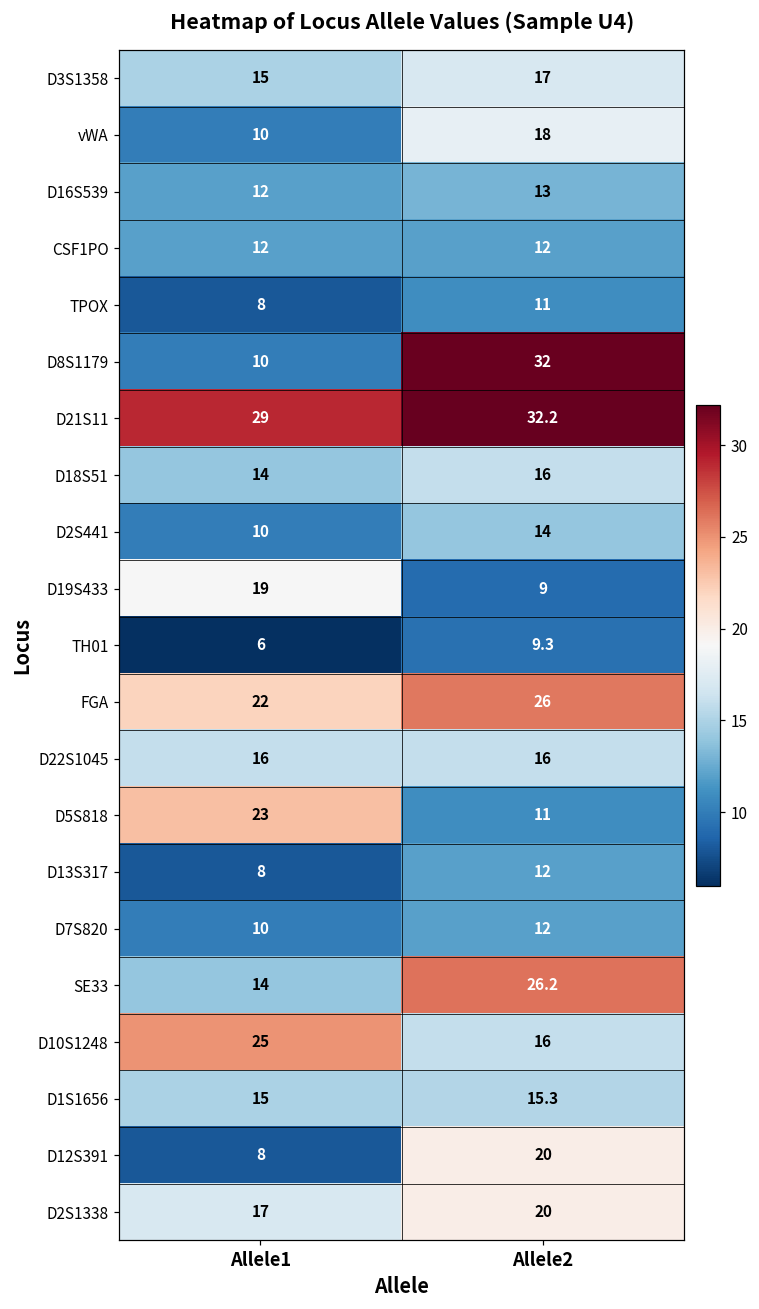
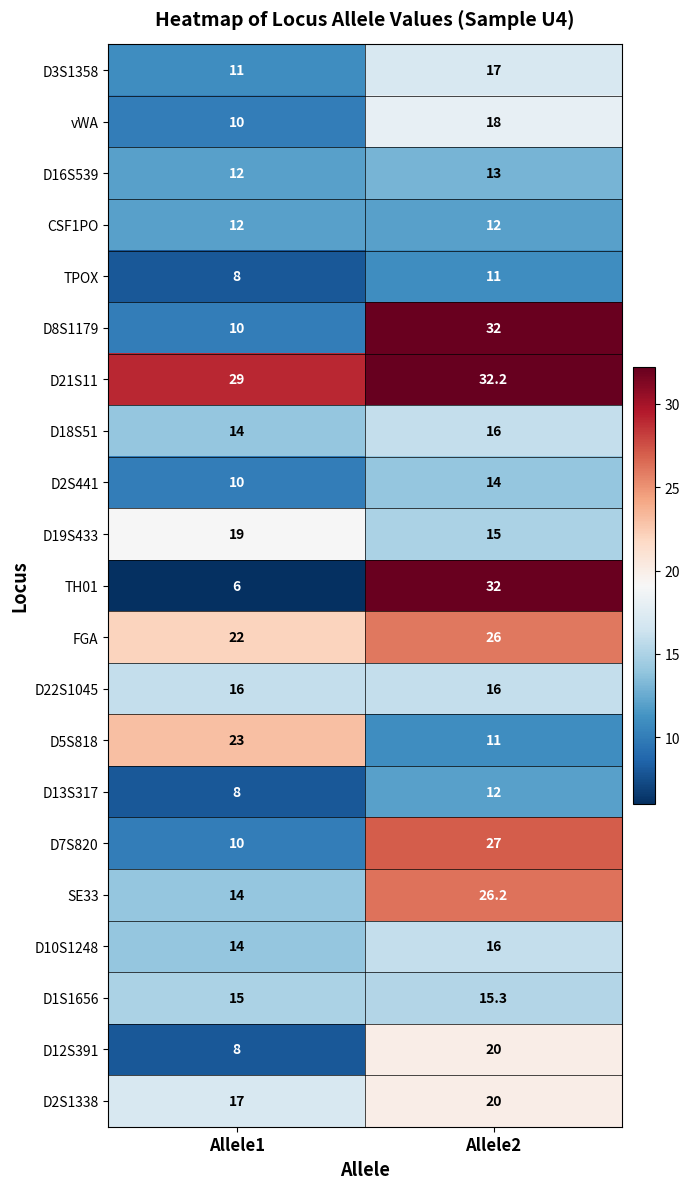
D3S1358, Allele1: 15 -> 11
D19S433, Allele2: 9 -> 15
TH01, Allele2: 9.3 -> 32
D7S820, Allele2: 12 -> 27
D10S1248, Allele1: 25 -> 14
